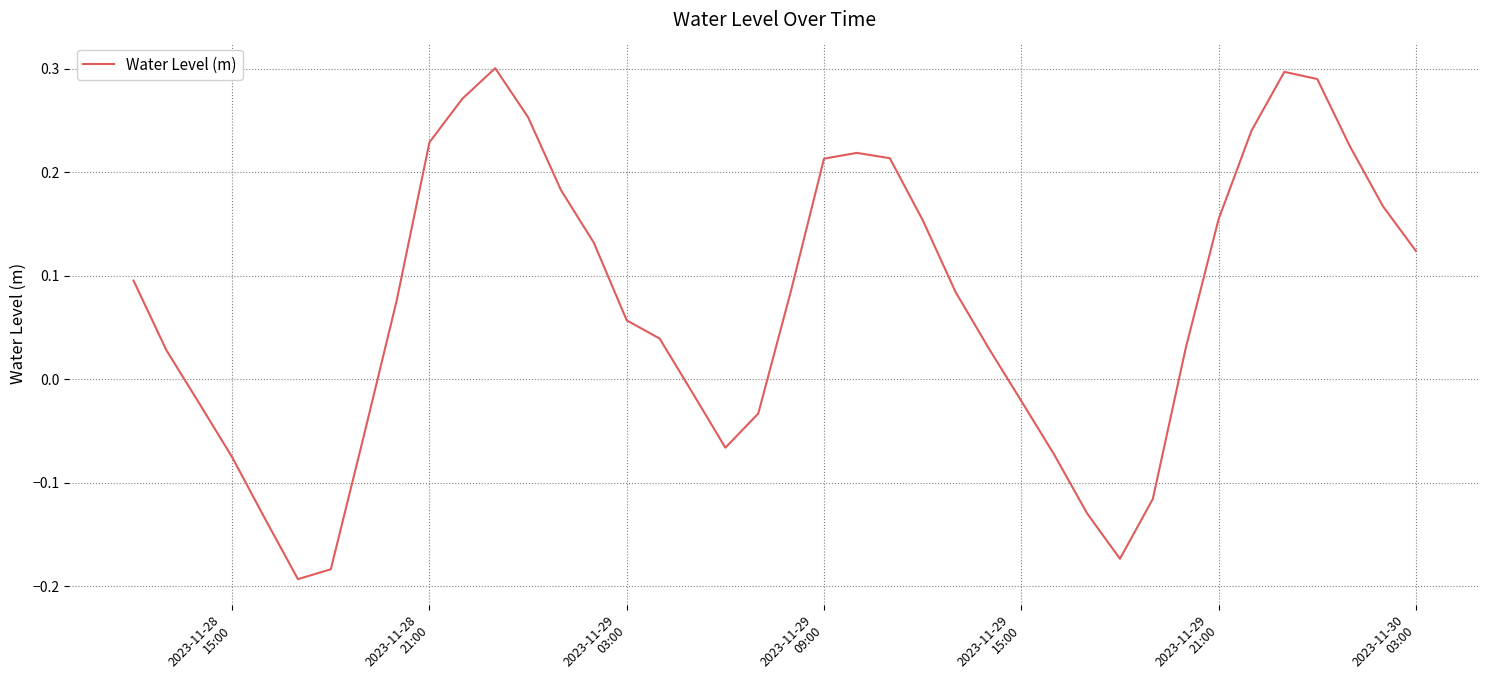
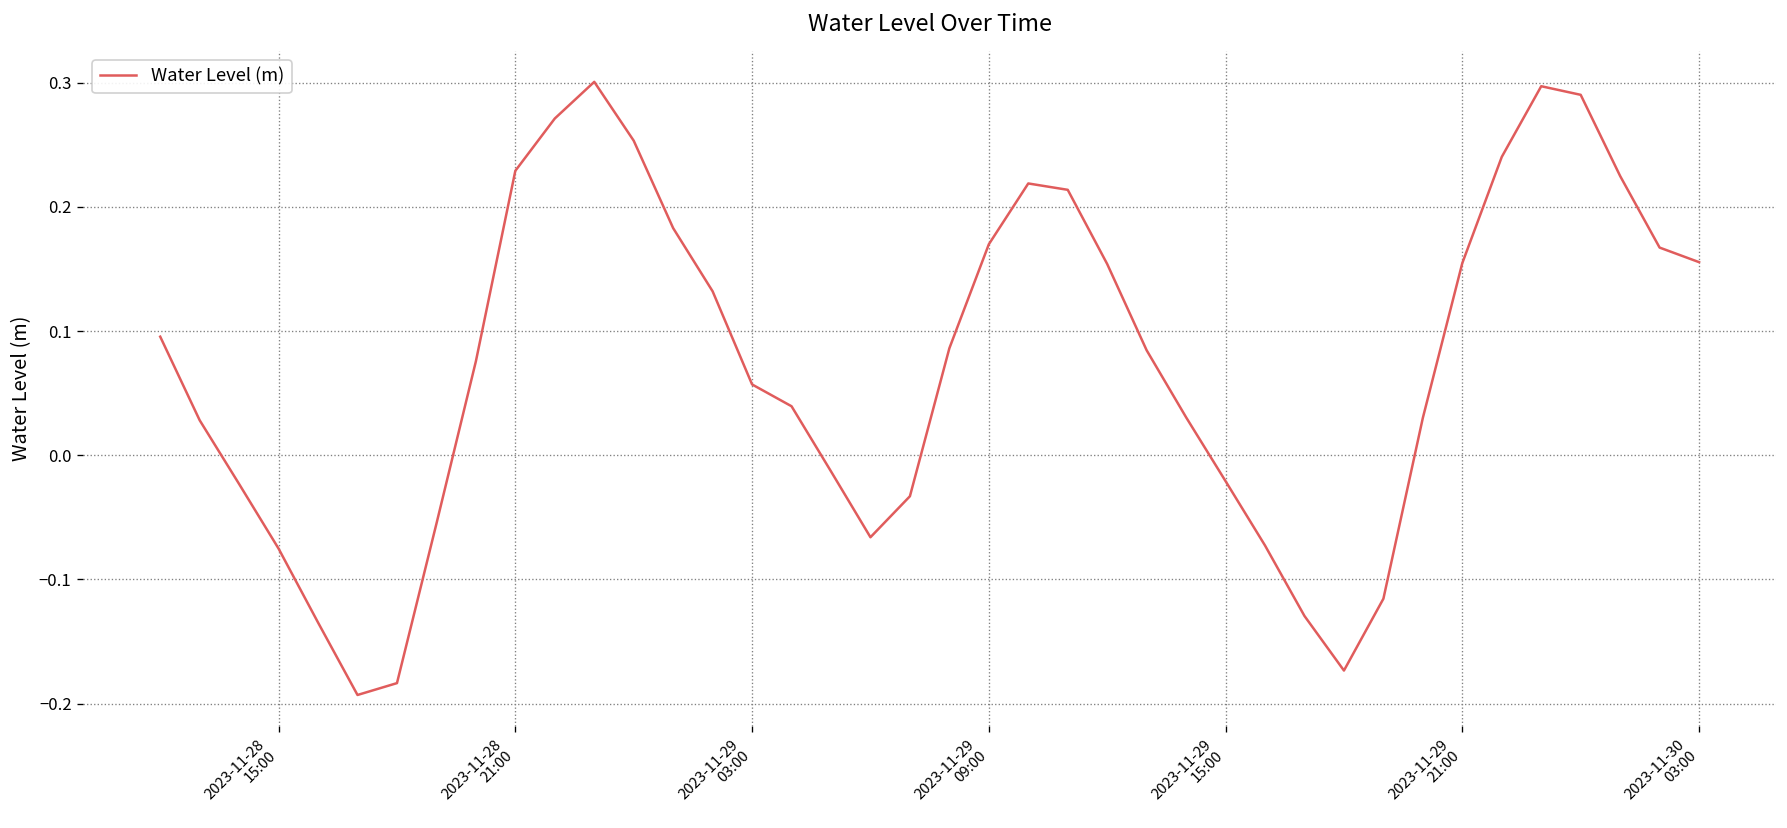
2023-11-29 09:00: 0.213 -> 0.170
2023-11-30 03:00: 0.124 -> 0.155
